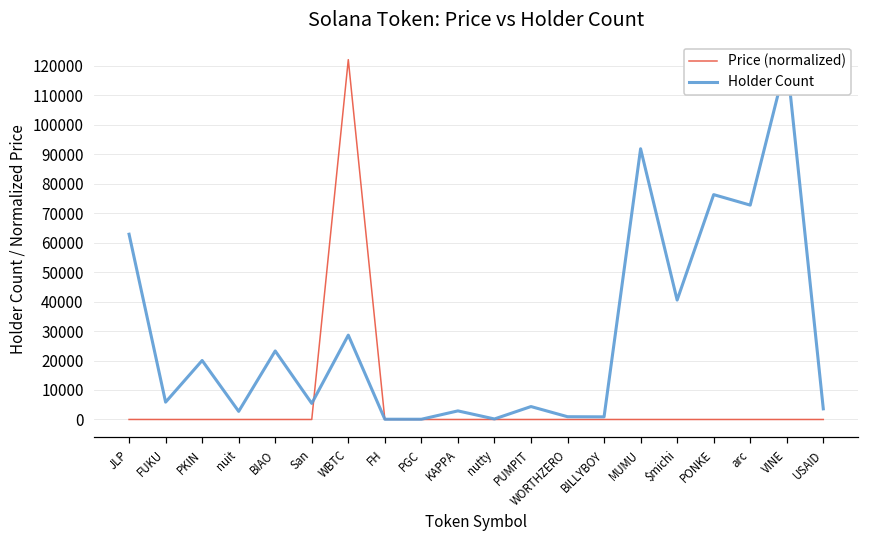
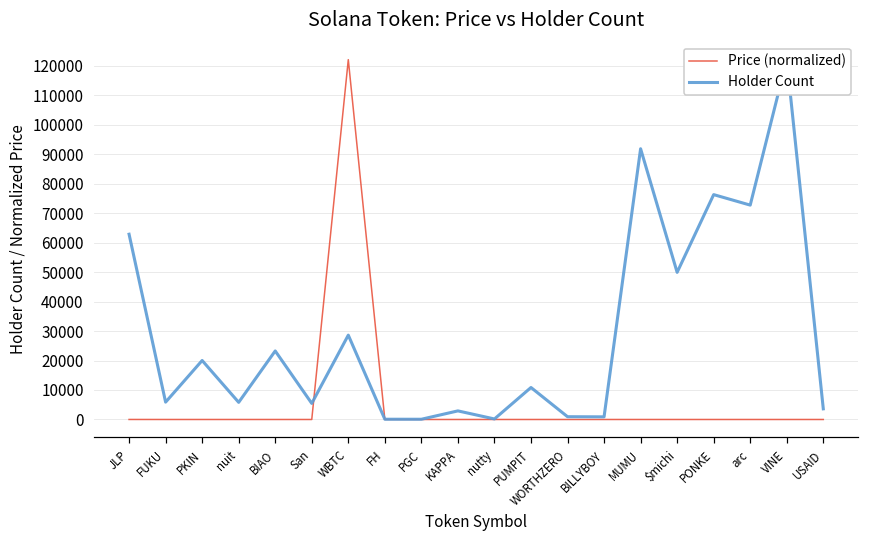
Holder Count, nuit: 3000 -> 6000
Holder Count, PUMPIT: 4000 -> 11000
Holder Count, $michi: 41000 -> 50000
